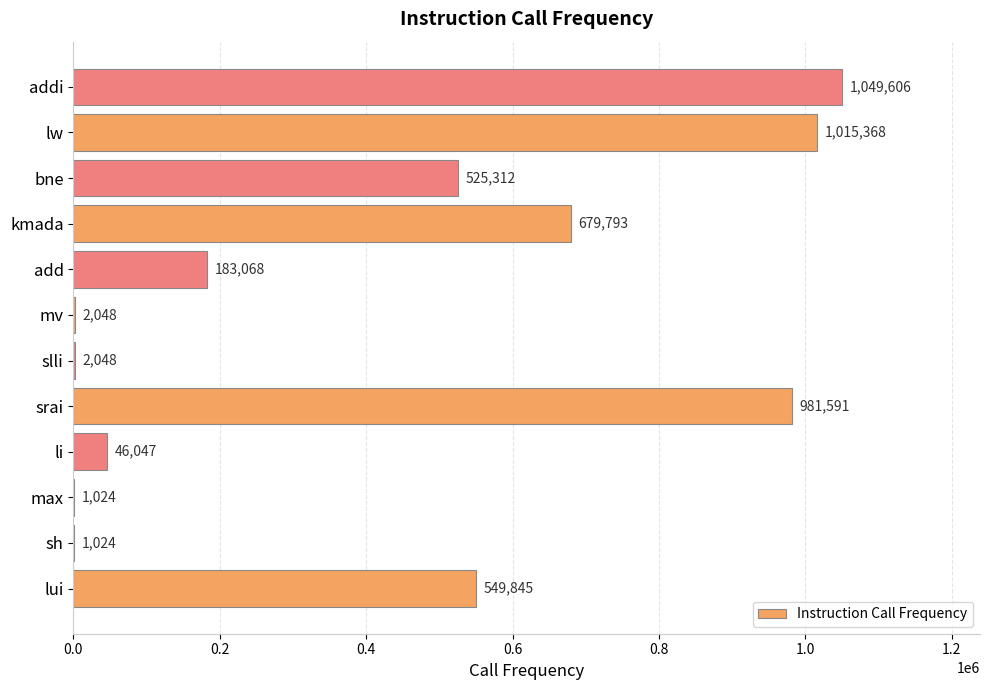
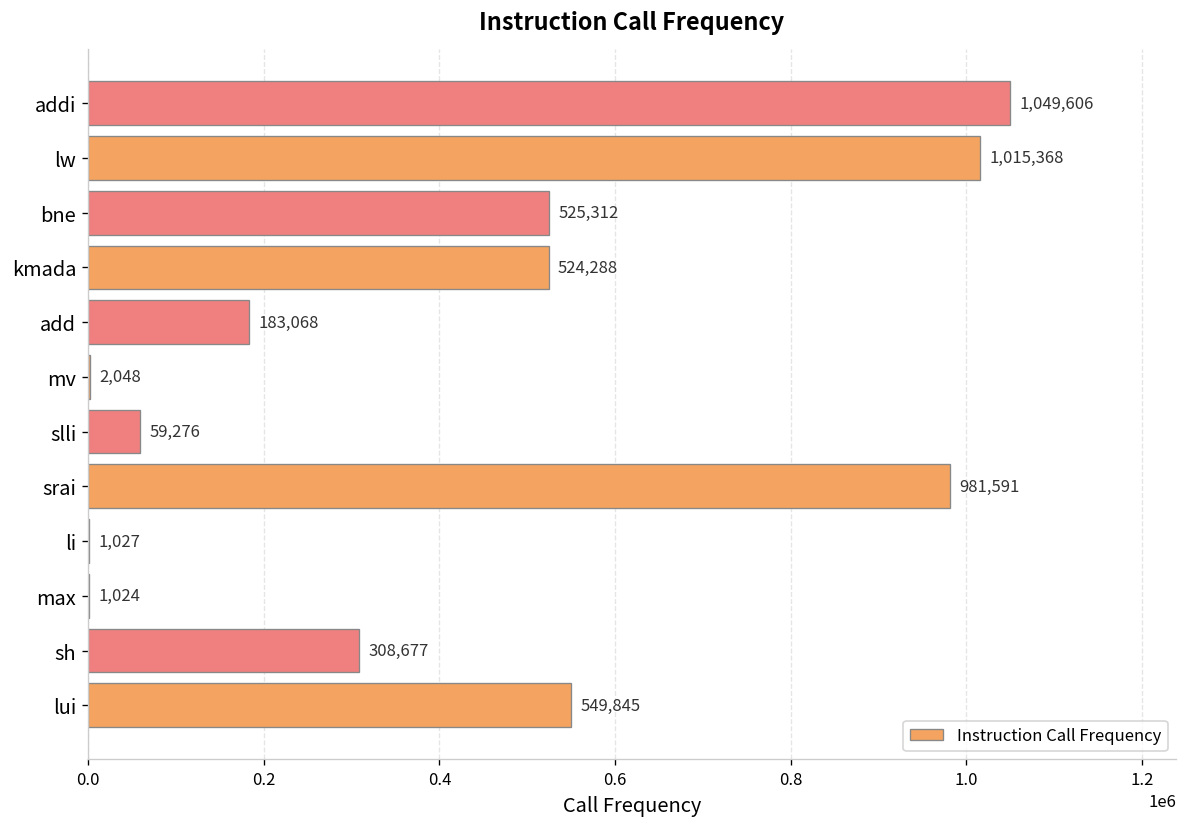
kmada: 679,793 -> 524,288
slli: 2,048 -> 59,276
li: 46,047 -> 1,027
sh: 1,024 -> 308,677
